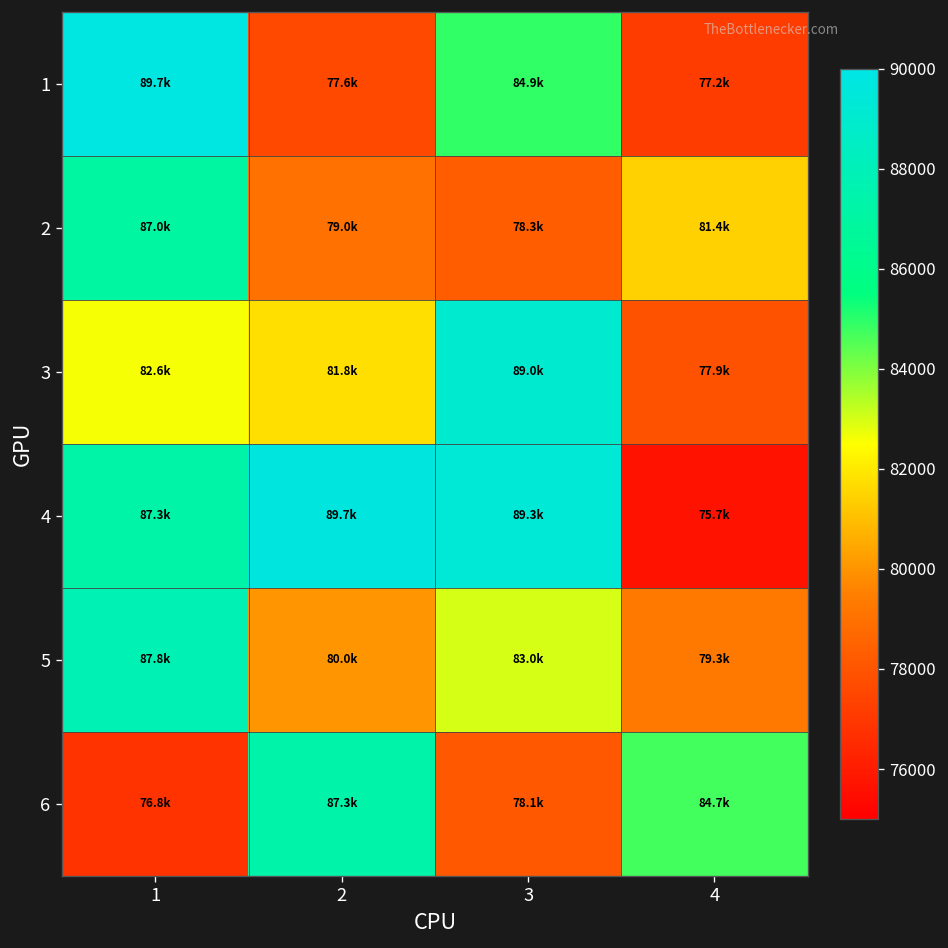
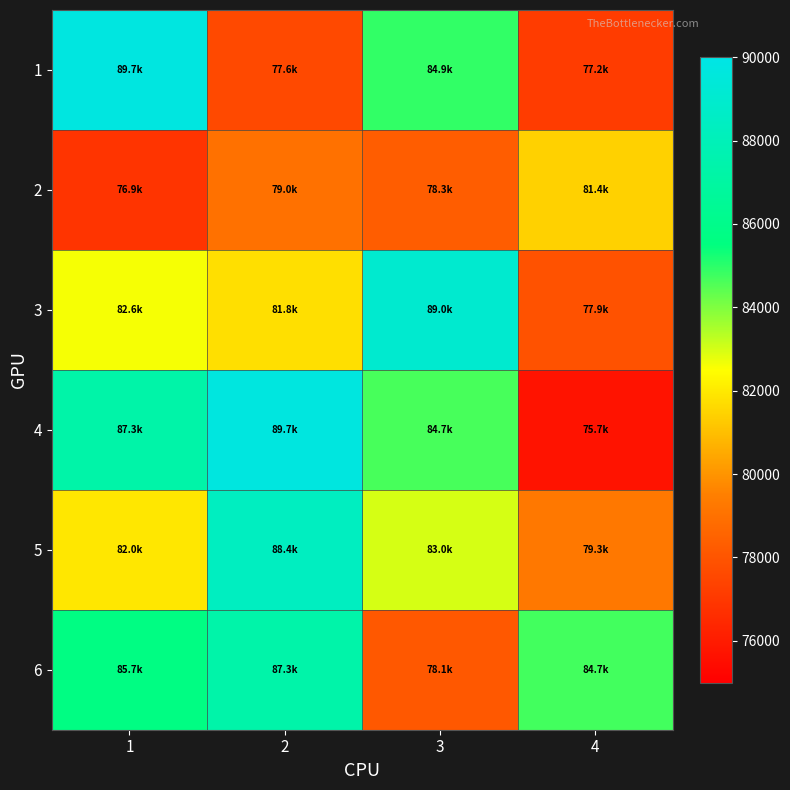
2, 1: 87.0k -> 76.9k
4, 3: 89.3k -> 84.7k
5, 1: 87.8k -> 82.0k
5, 2: 80.0k -> 88.4k
6, 1: 76.8k -> 85.7k
